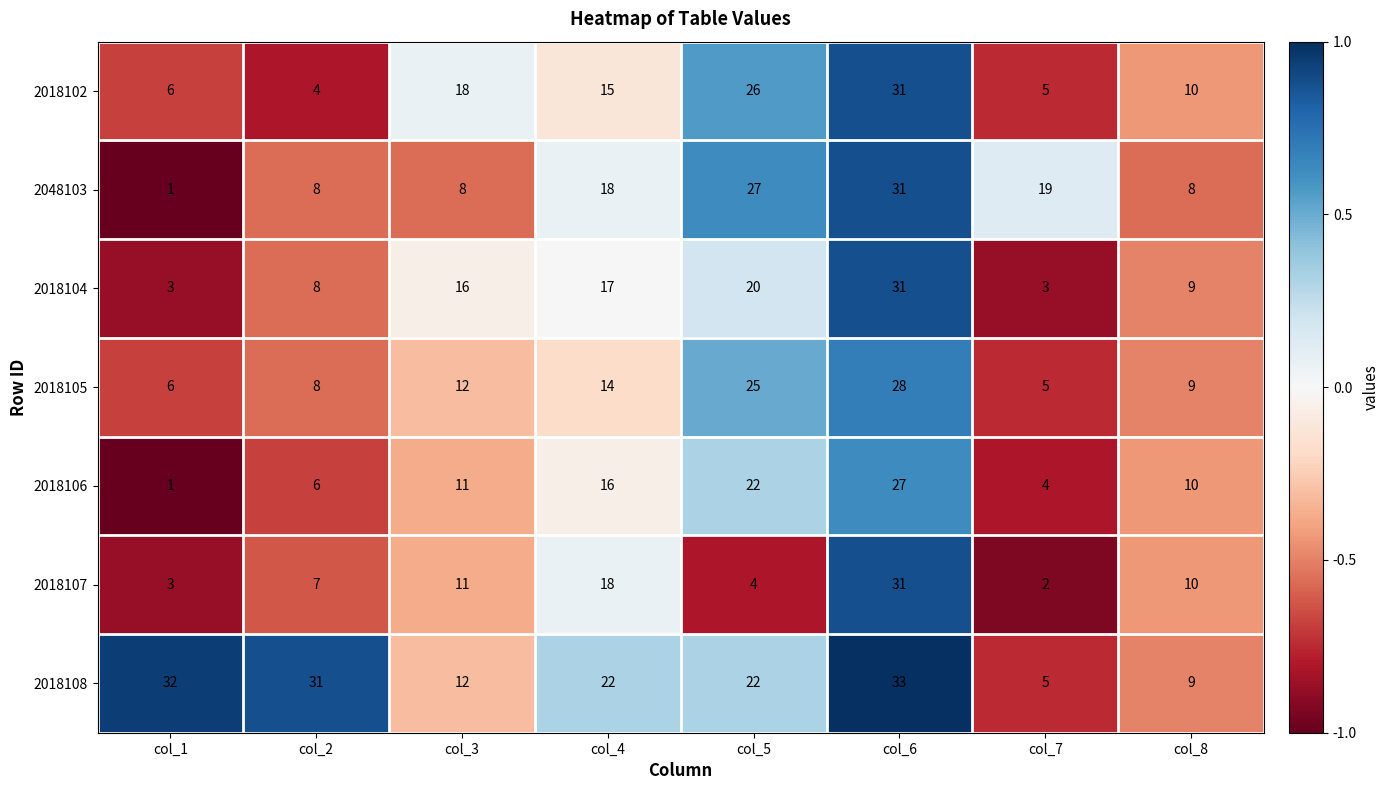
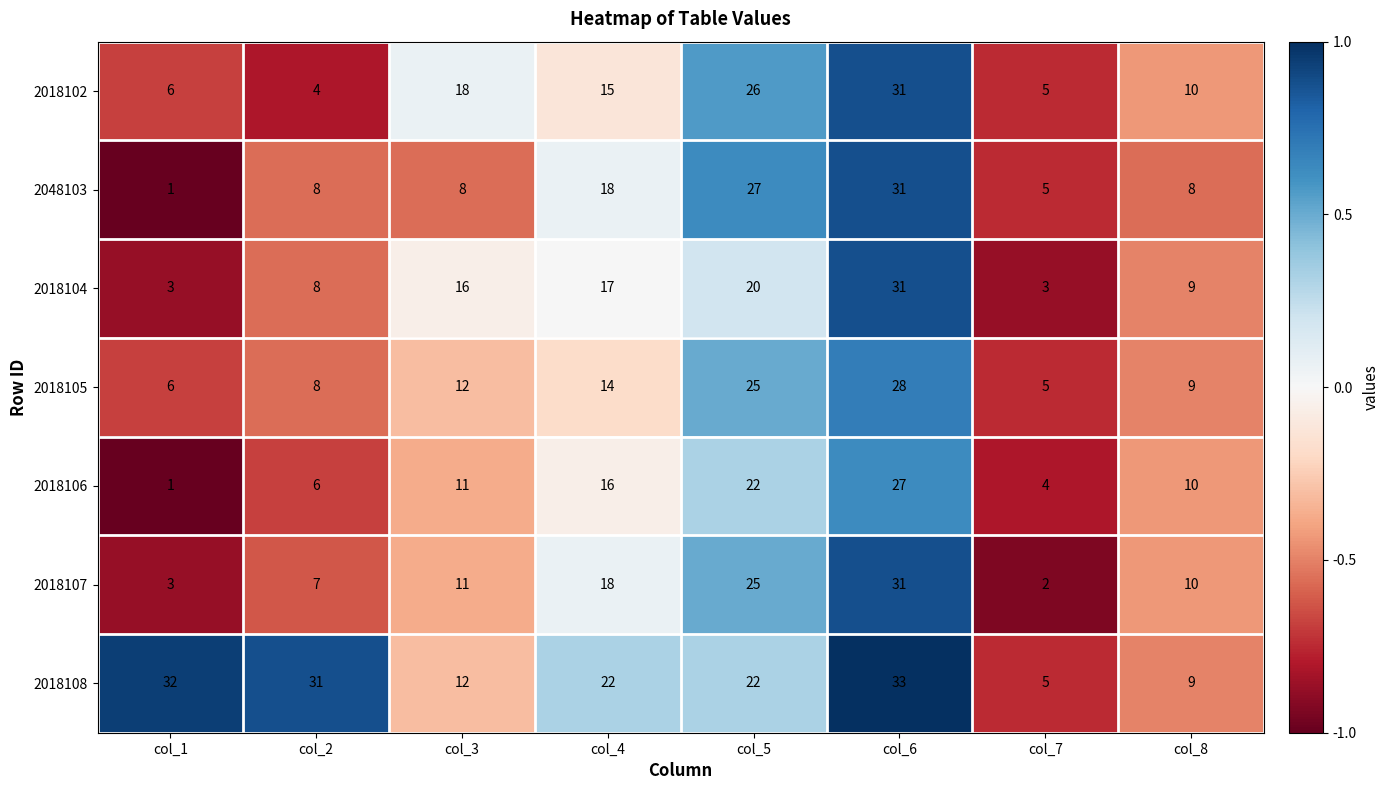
2048103, col_7: 19 -> 5
2018107, col_5: 4 -> 25
